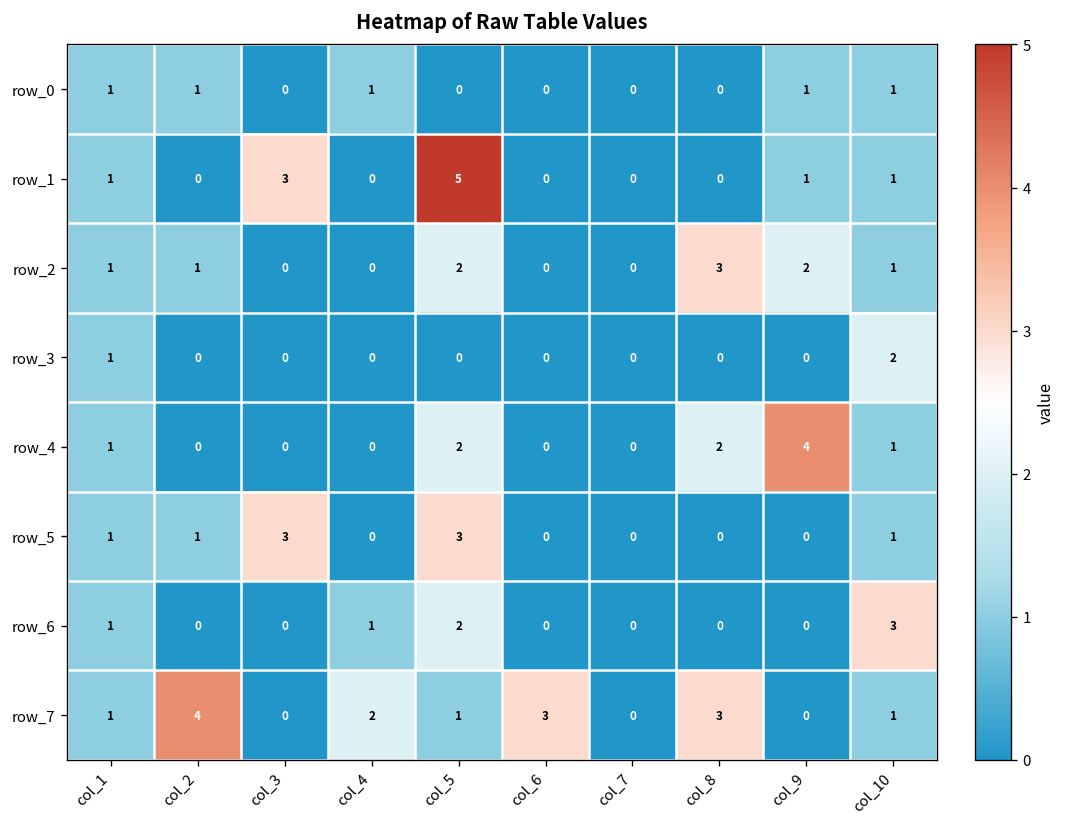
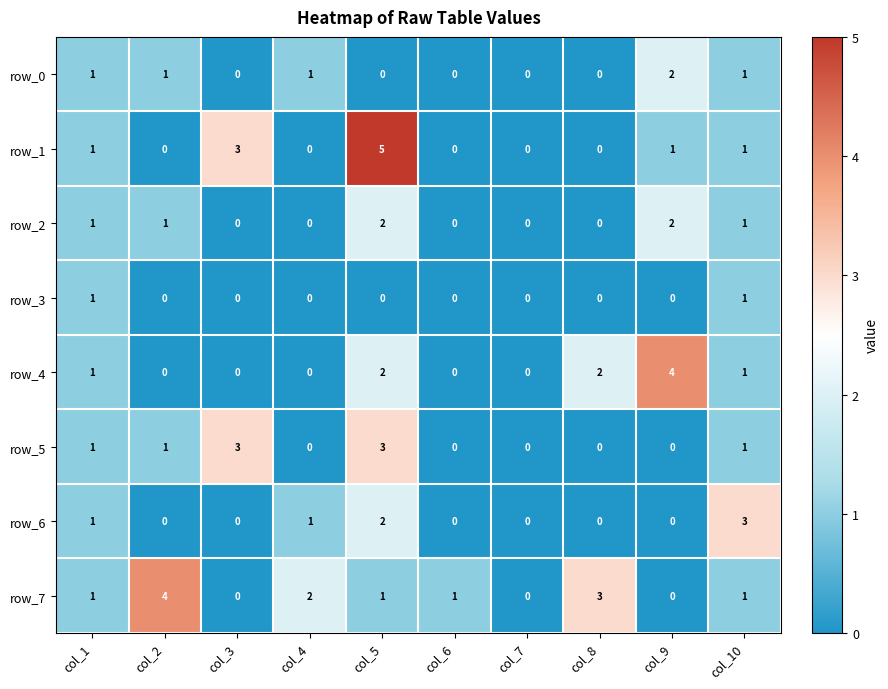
row_0, col_9: 1 -> 2
row_2, col_8: 3 -> 0
row_3, col_10: 2 -> 1
row_7, col_6: 3 -> 1
